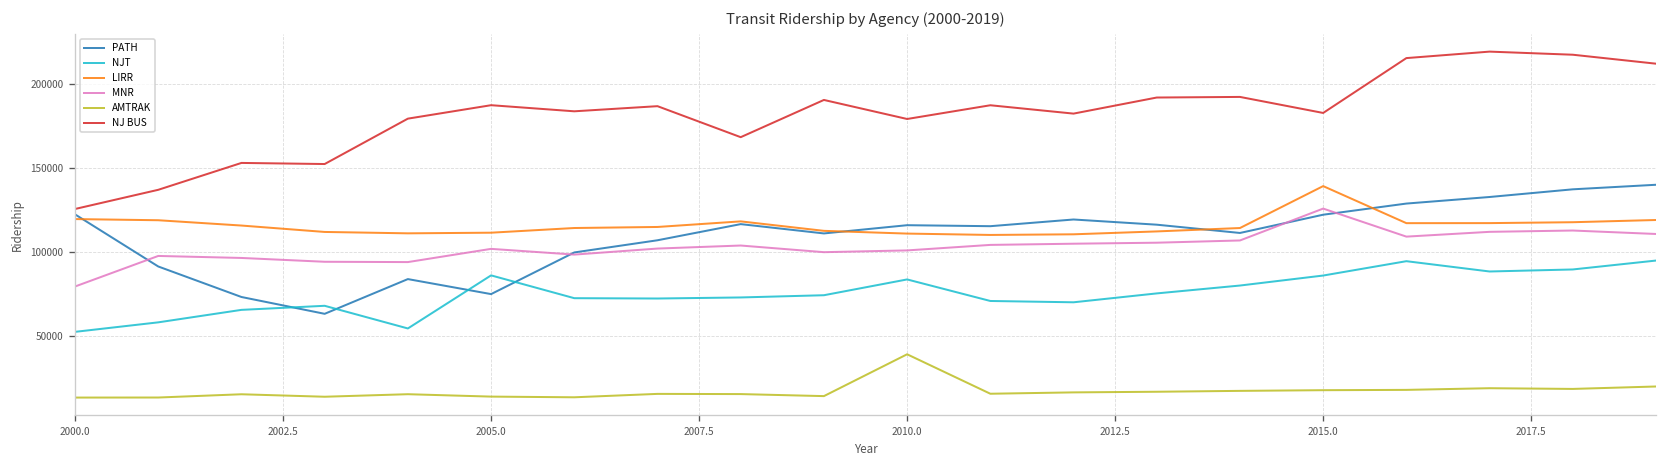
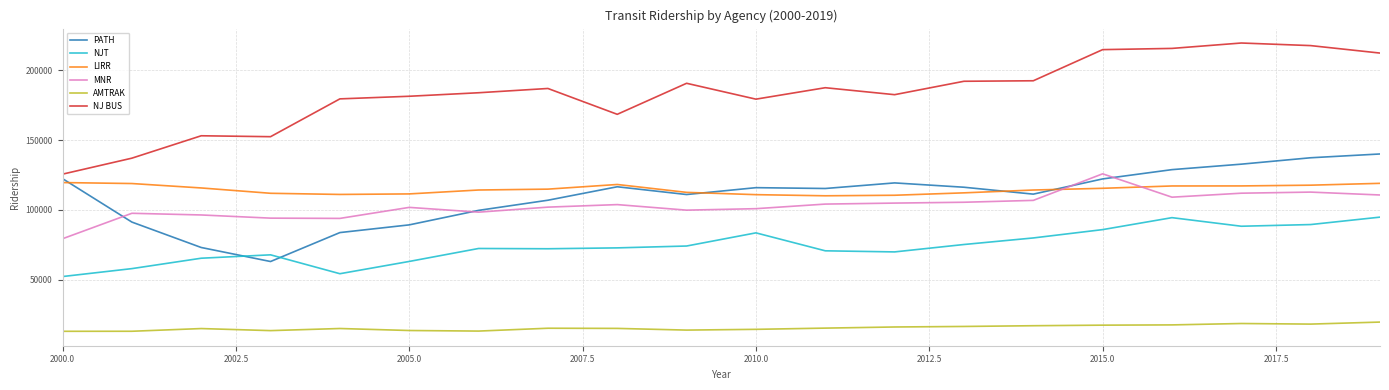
PATH, 2005.0: 75000 -> 89000
NJT, 2005.0: 86000 -> 63000
NJ BUS, 2005.0: 187000 -> 181000
AMTRAK, 2010.0: 39000 -> 15000
LIRR, 2015.0: 139000 -> 115000
NJ BUS, 2015.0: 183000 -> 215000
